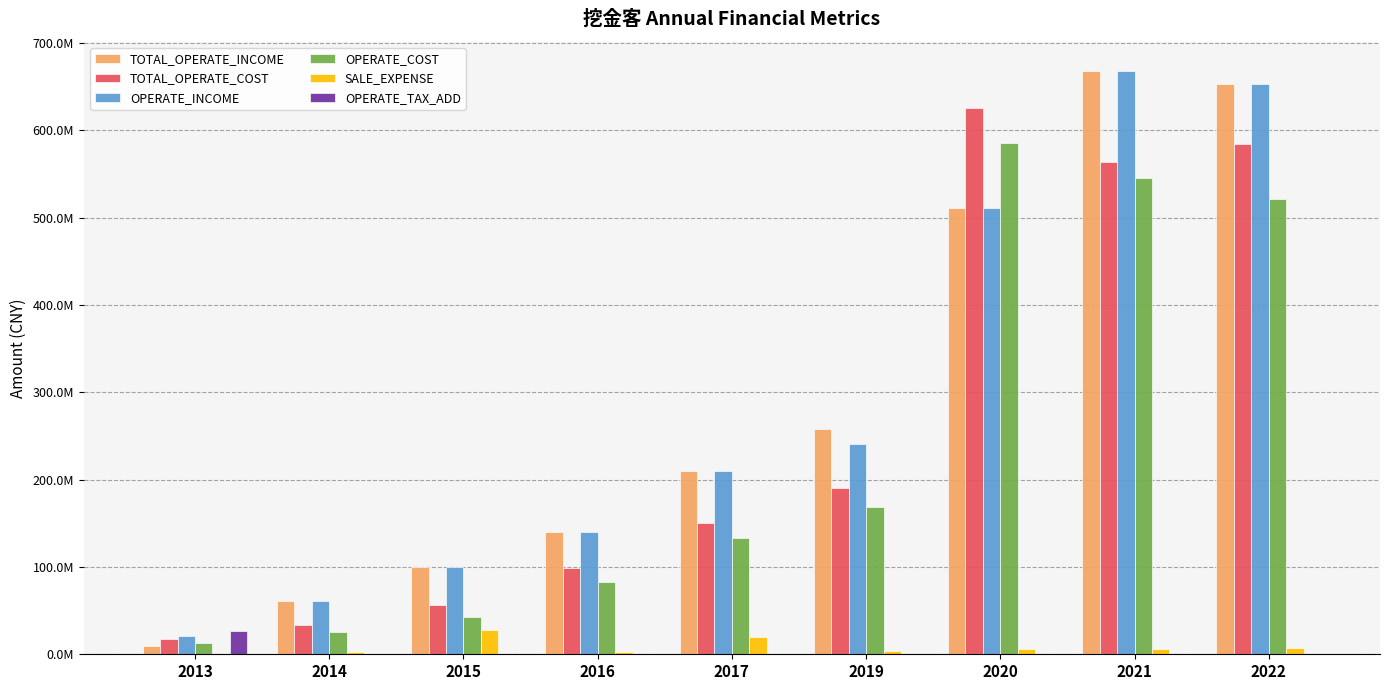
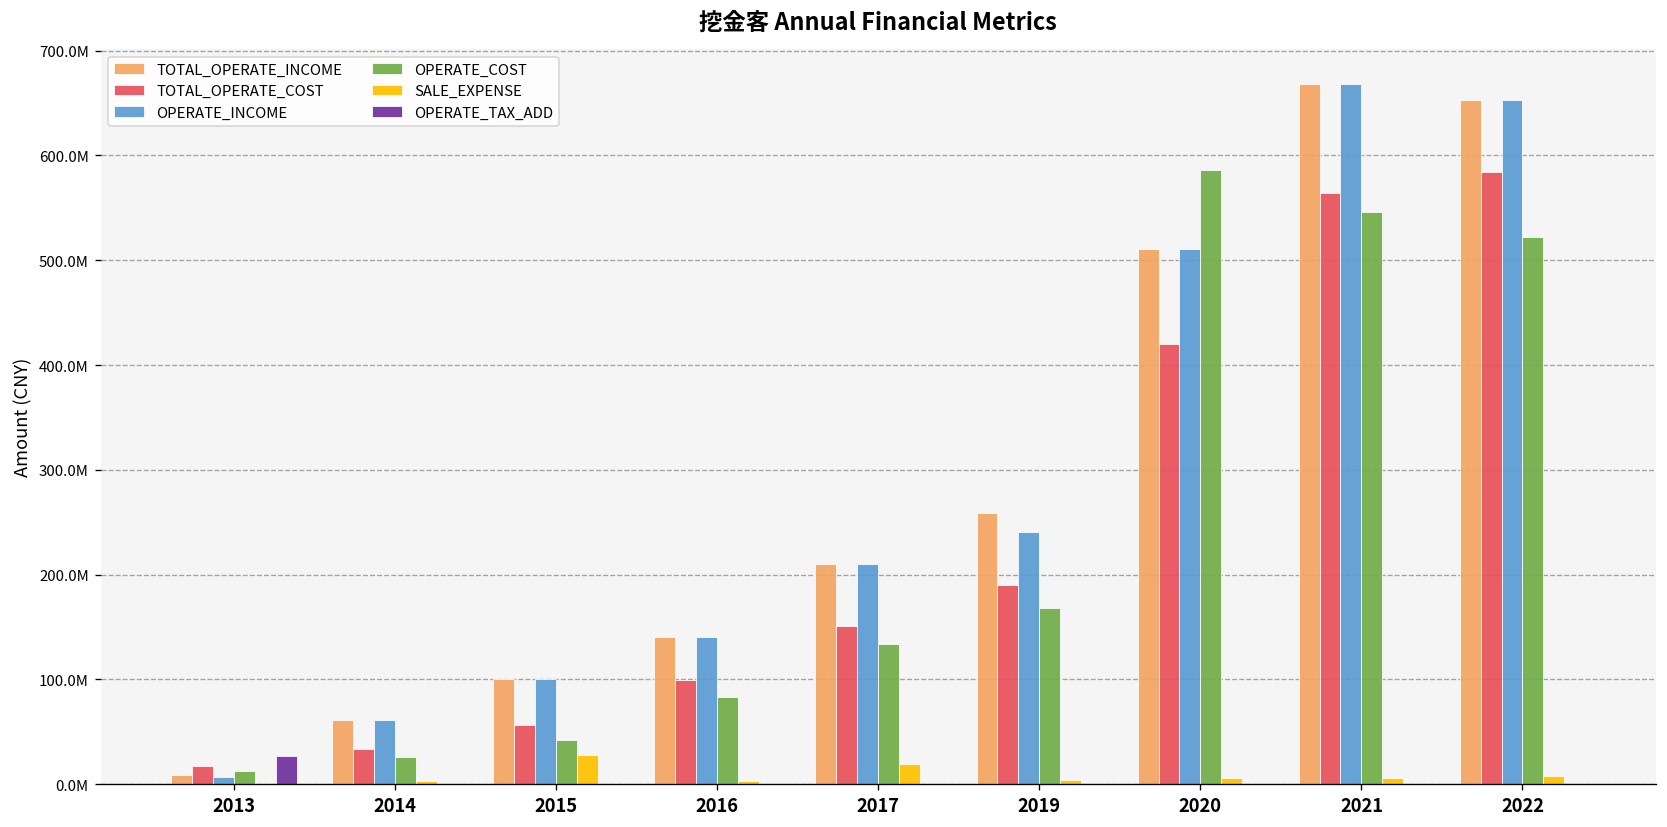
OPERATE_INCOME, 2013: 20000000 -> 10000000
TOTAL_OPERATE_COST, 2020: 630000000 -> 420000000
